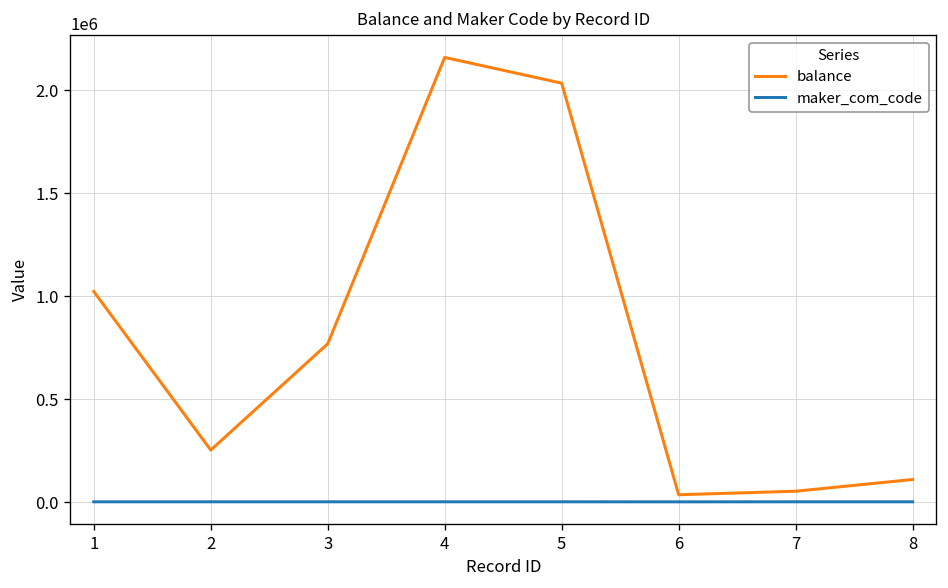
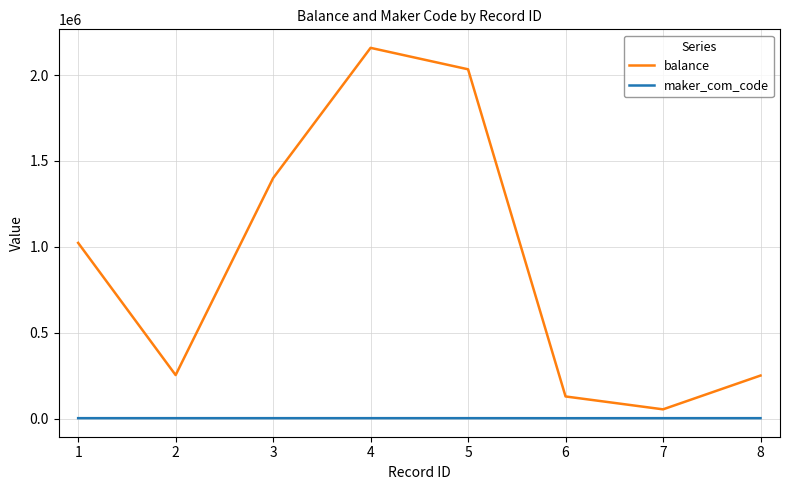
balance, 3: 770000 -> 1400000
balance, 6: 40000 -> 130000
balance, 8: 110000 -> 250000
